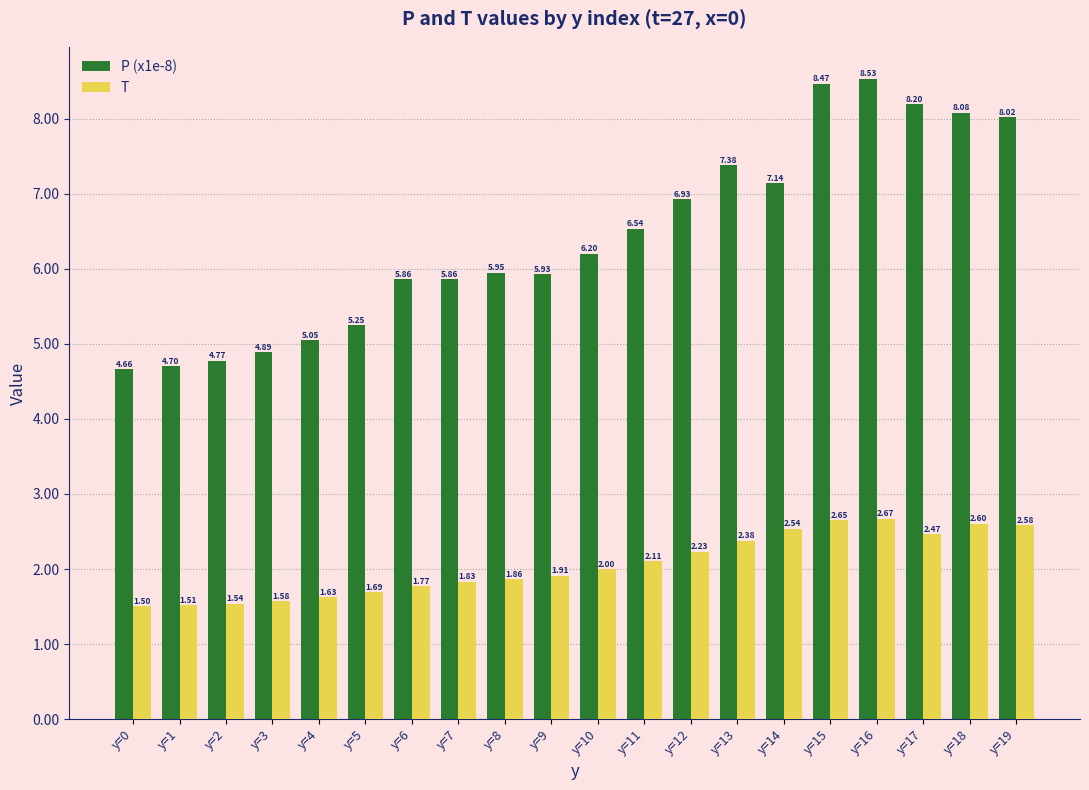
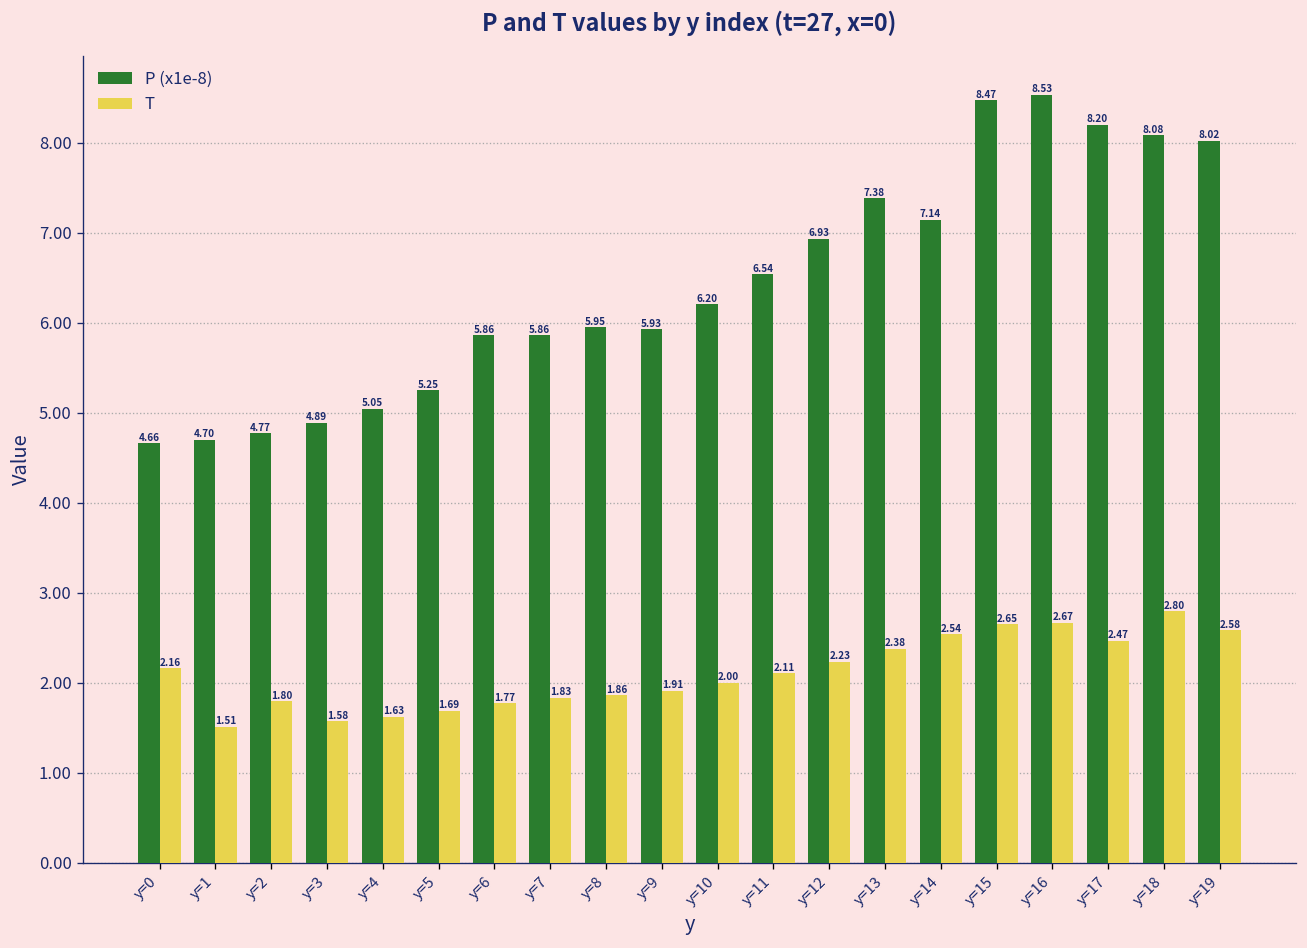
T, y=0: 1.50 -> 2.16
T, y=2: 1.54 -> 1.80
T, y=18: 2.60 -> 2.80
